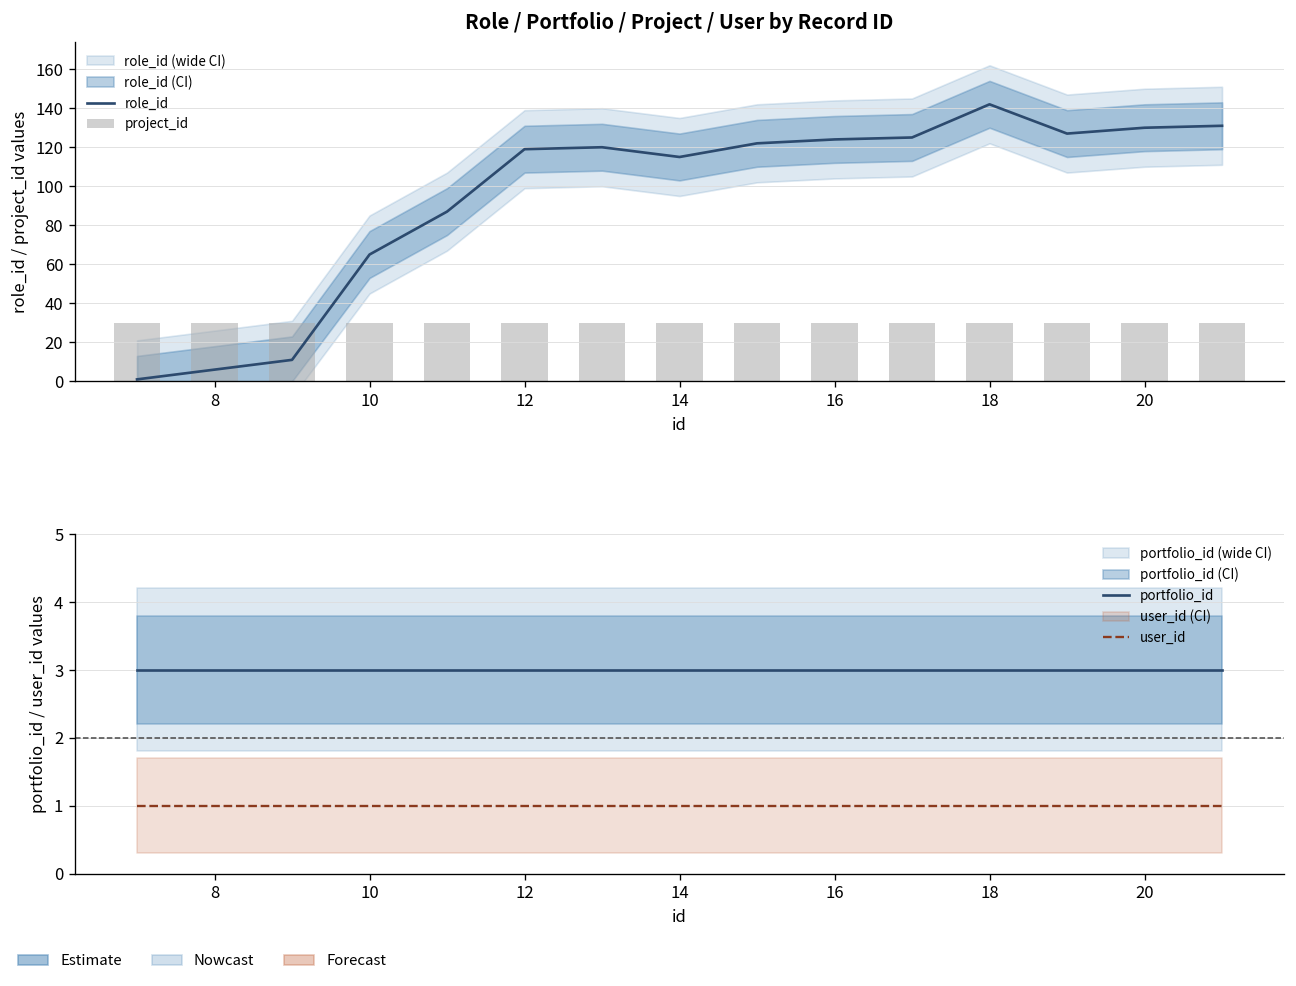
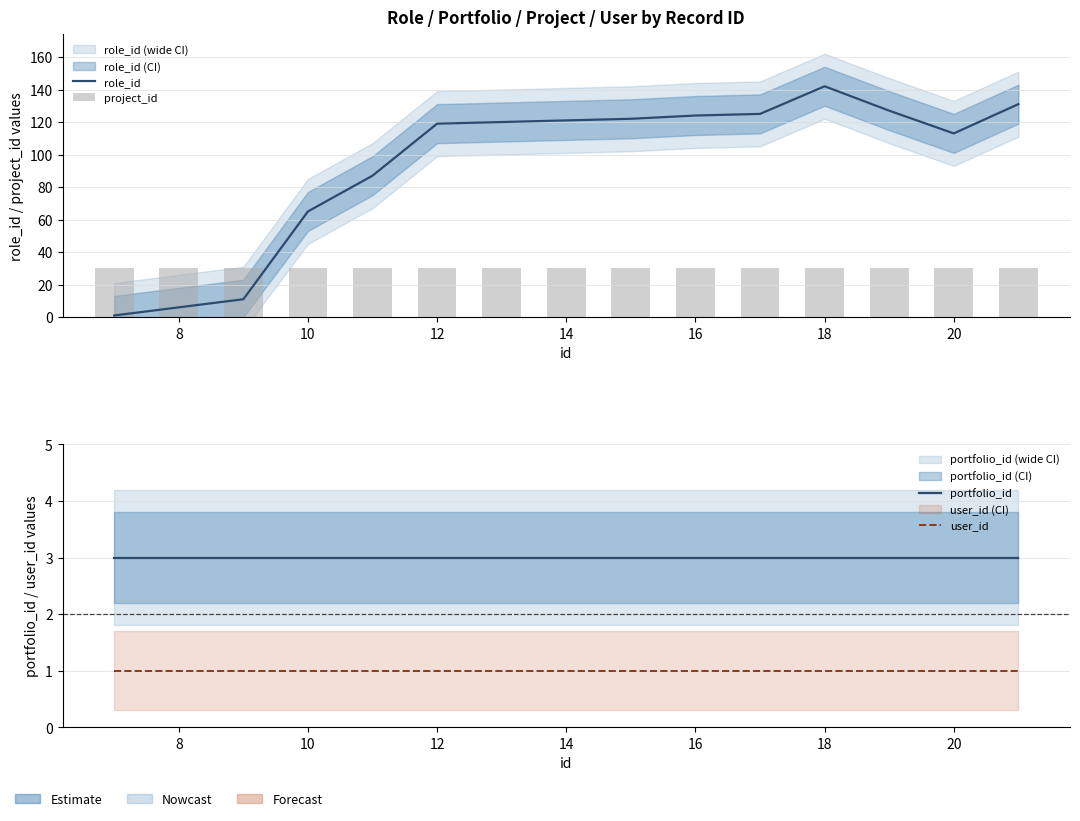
Role / Portfolio / Project / User by Record ID, role_id, 14: 115 -> 121
Role / Portfolio / Project / User by Record ID, role_id, 20: 130 -> 113
